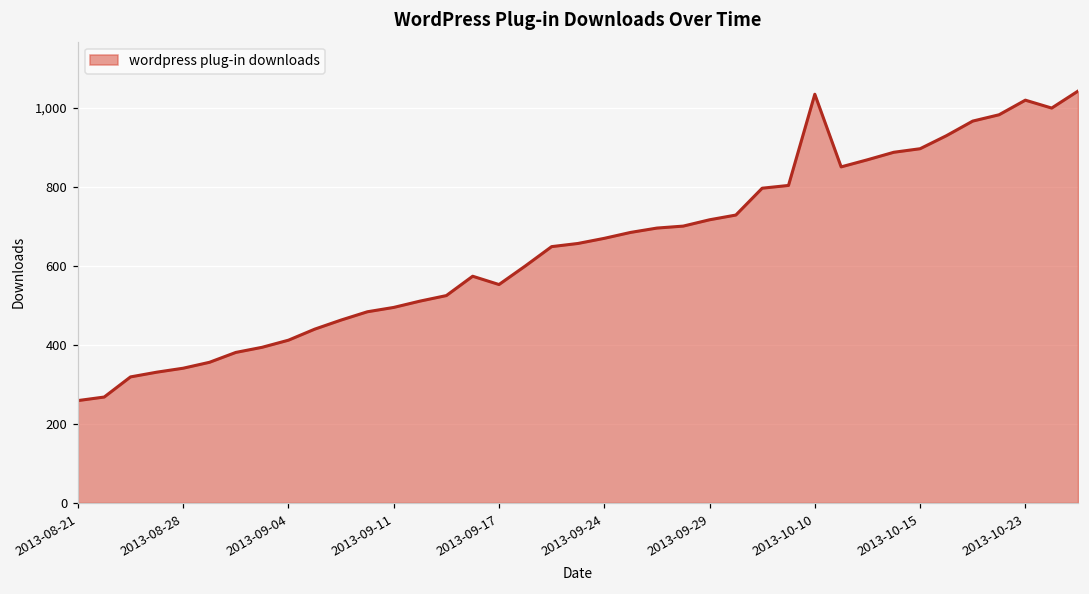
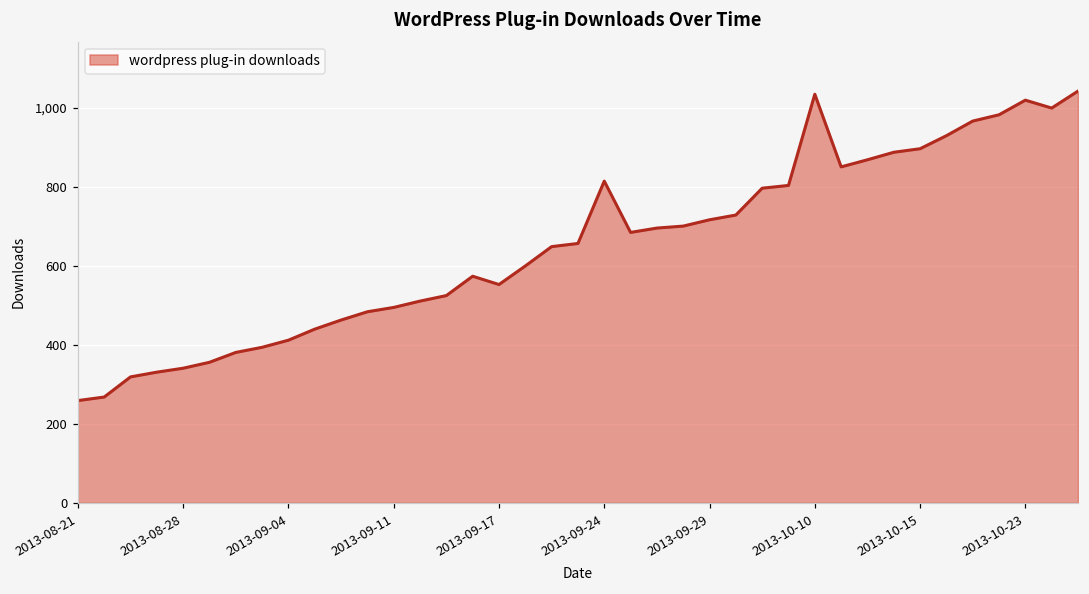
2013-09-24: 670 -> 820
